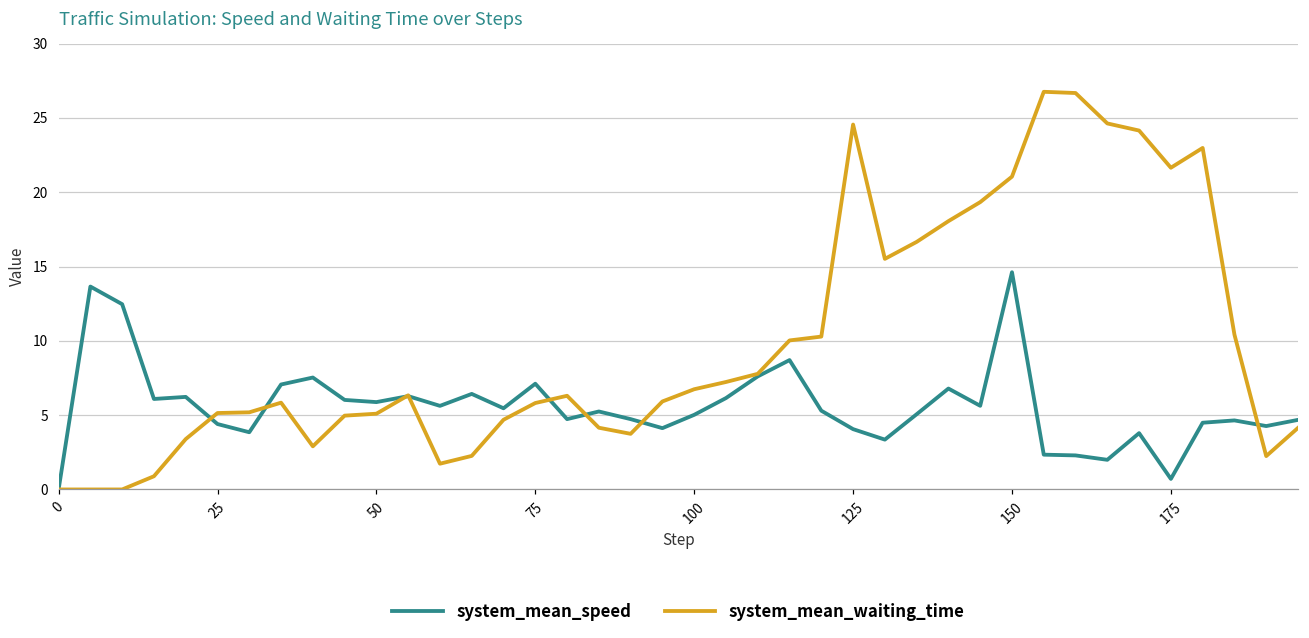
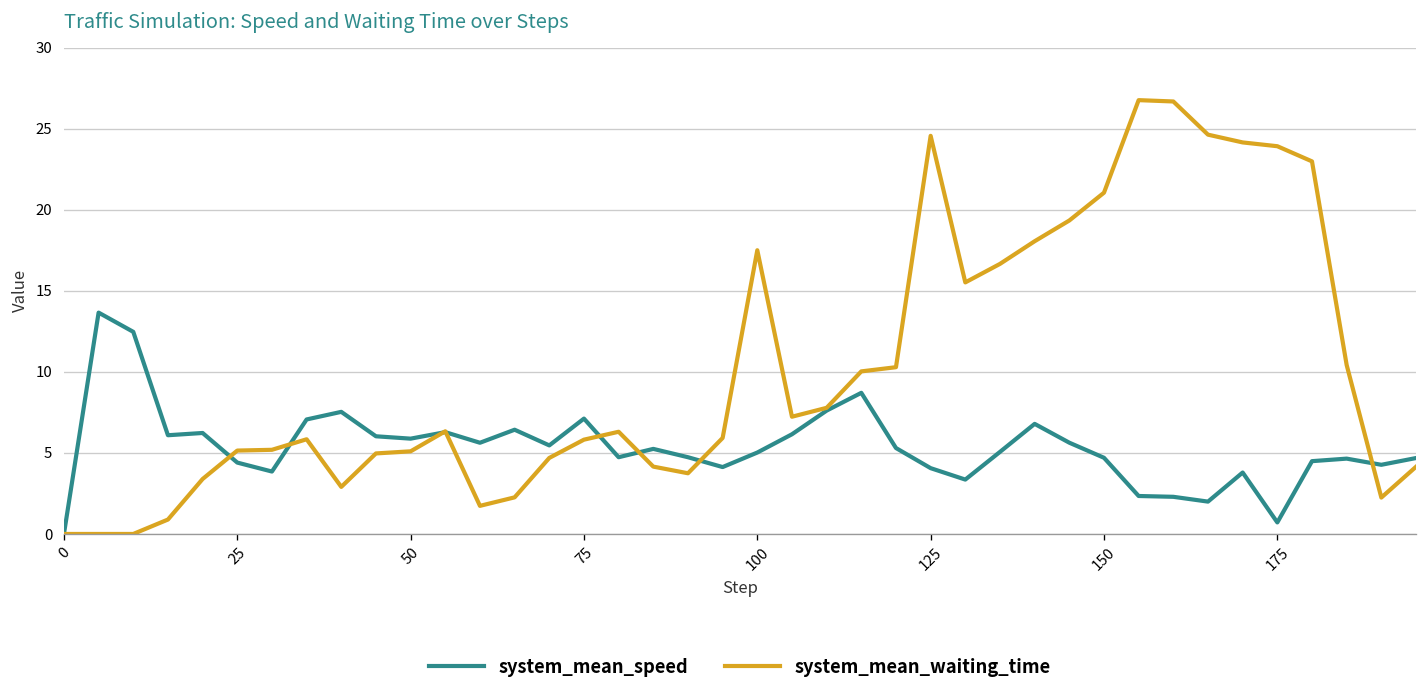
system_mean_waiting_time, 100: 6.7 -> 17.5
system_mean_speed, 150: 14.6 -> 4.7
system_mean_waiting_time, 175: 21.6 -> 23.9
